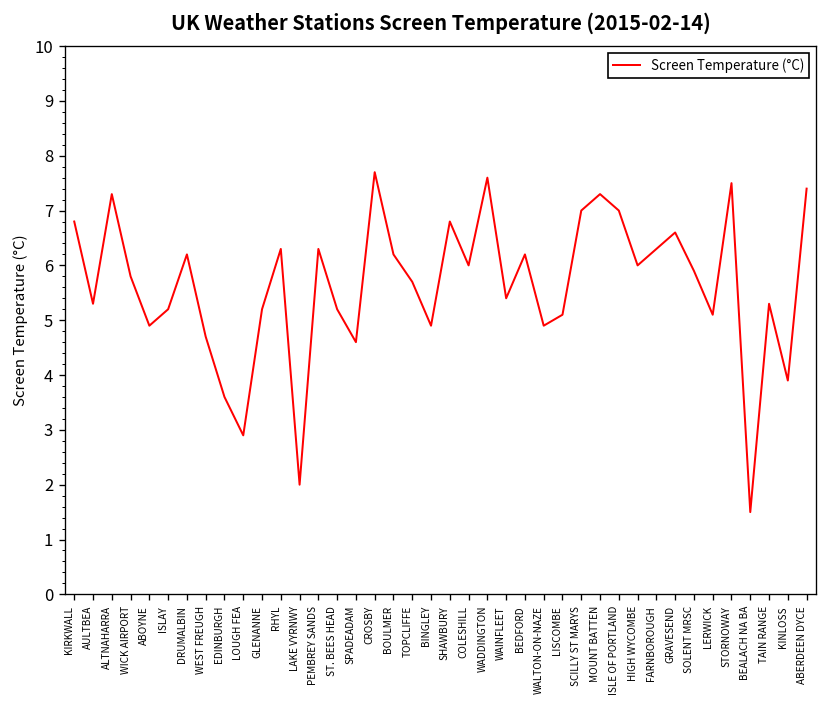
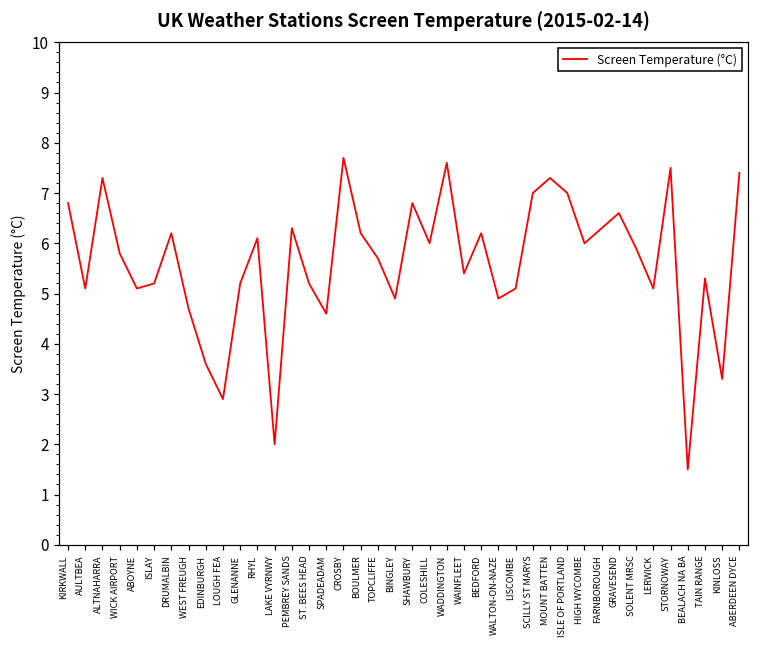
AULTBEA: 5.3 -> 5.1
ABOYNE: 4.9 -> 5.1
RHYL: 6.3 -> 6.1
KINLOSS: 3.9 -> 3.3
